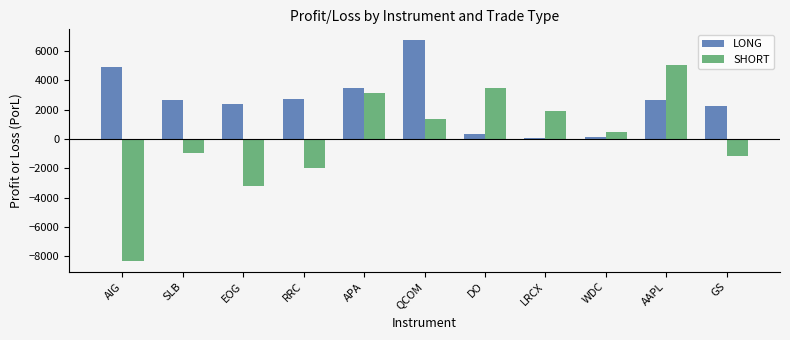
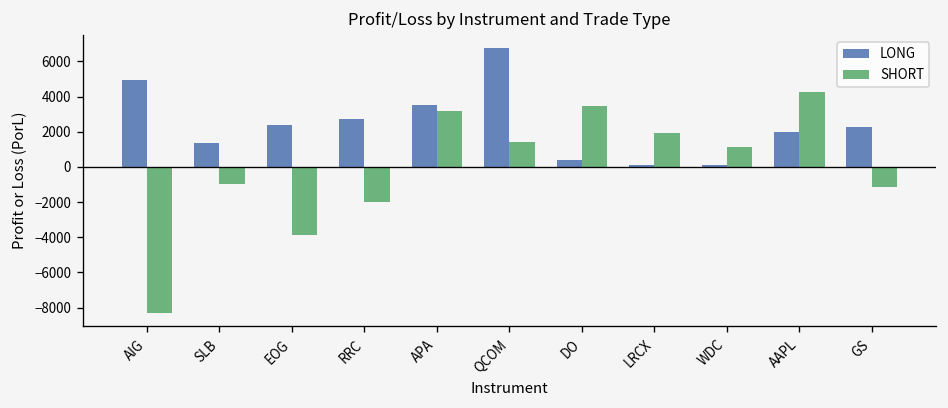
LONG, SLB: 2700 -> 1400
SHORT, EOG: -3200 -> -3900
SHORT, WDC: 500 -> 1200
LONG, AAPL: 2700 -> 2000
SHORT, AAPL: 5100 -> 4200
